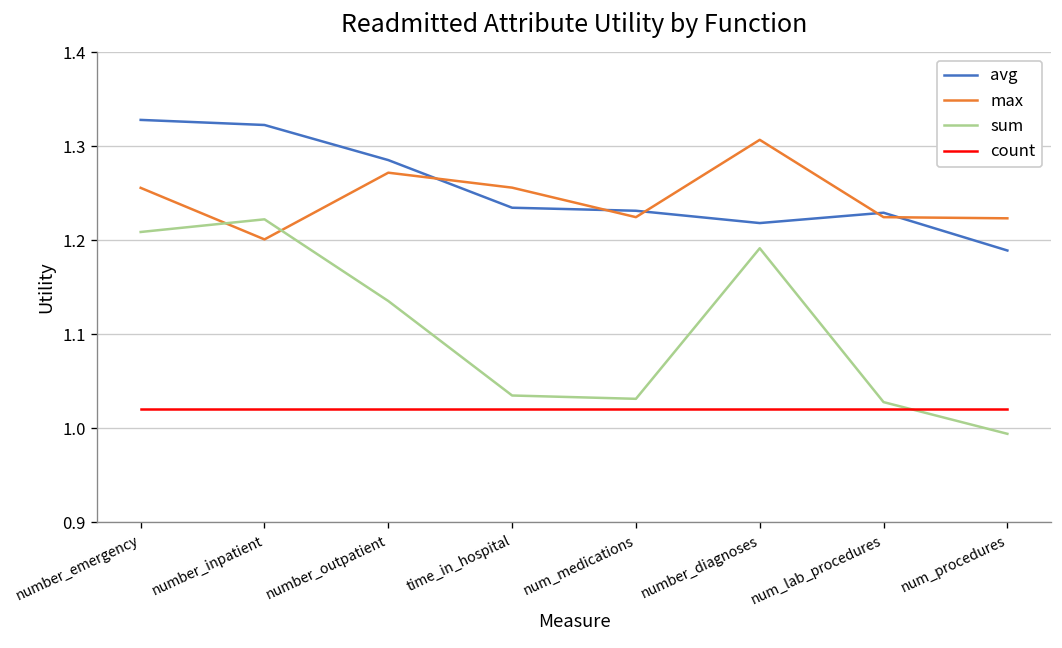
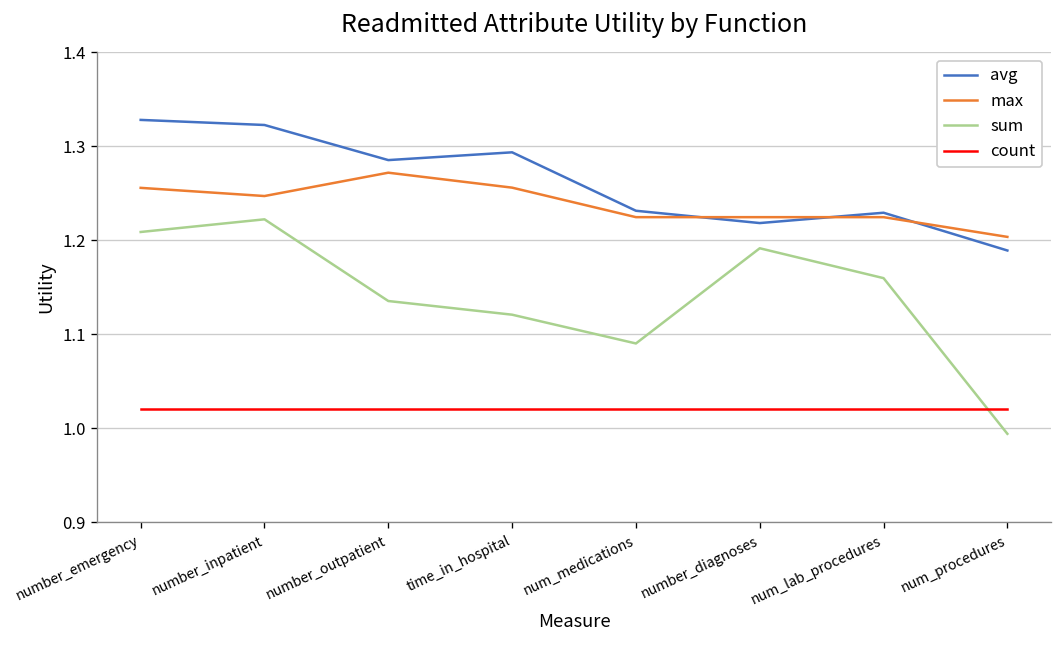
max, number_inpatient: 1.20 -> 1.25
avg, time_in_hospital: 1.23 -> 1.29
sum, time_in_hospital: 1.04 -> 1.12
sum, num_medications: 1.03 -> 1.09
max, number_diagnoses: 1.31 -> 1.22
sum, num_lab_procedures: 1.03 -> 1.16
max, num_procedures: 1.22 -> 1.20
